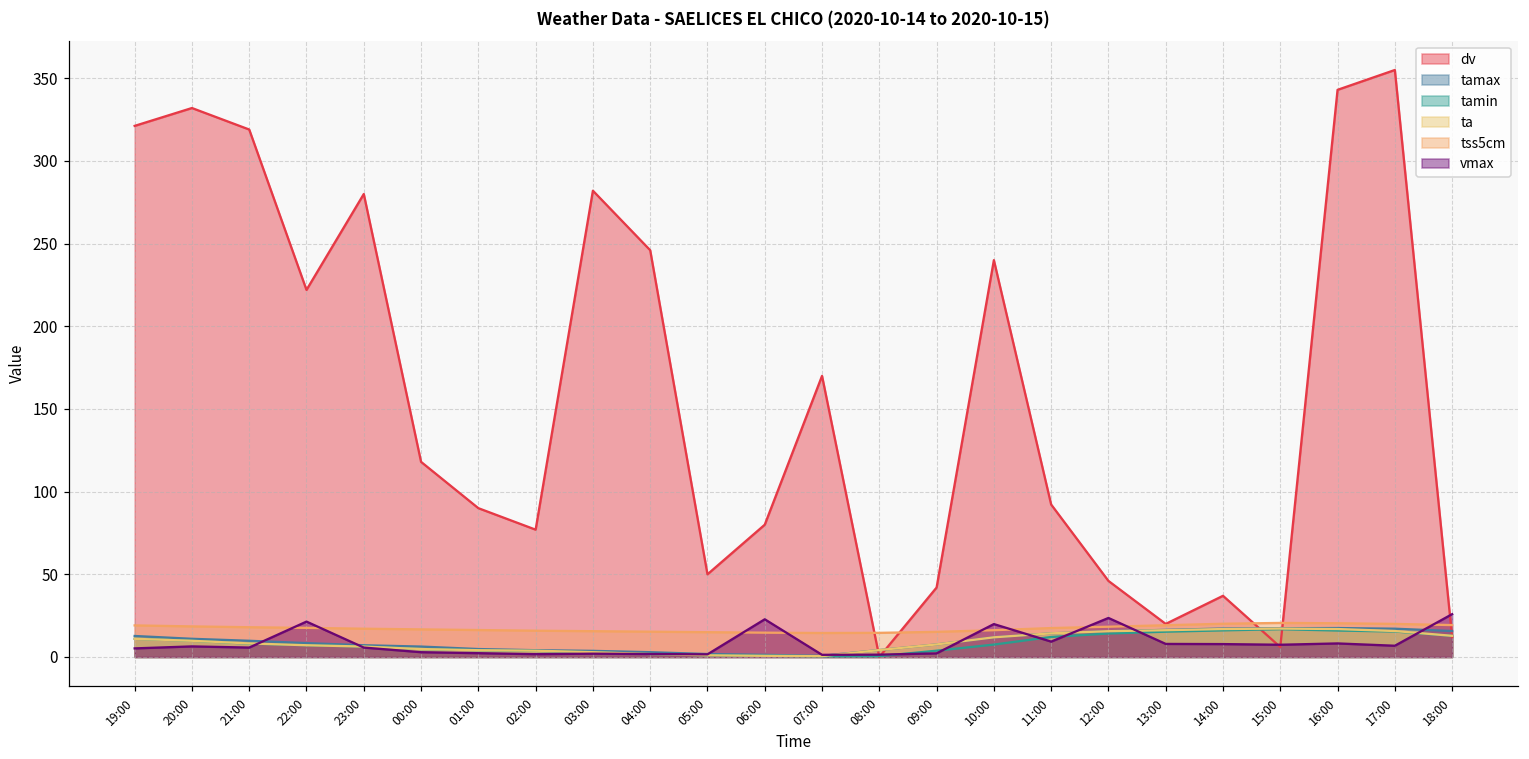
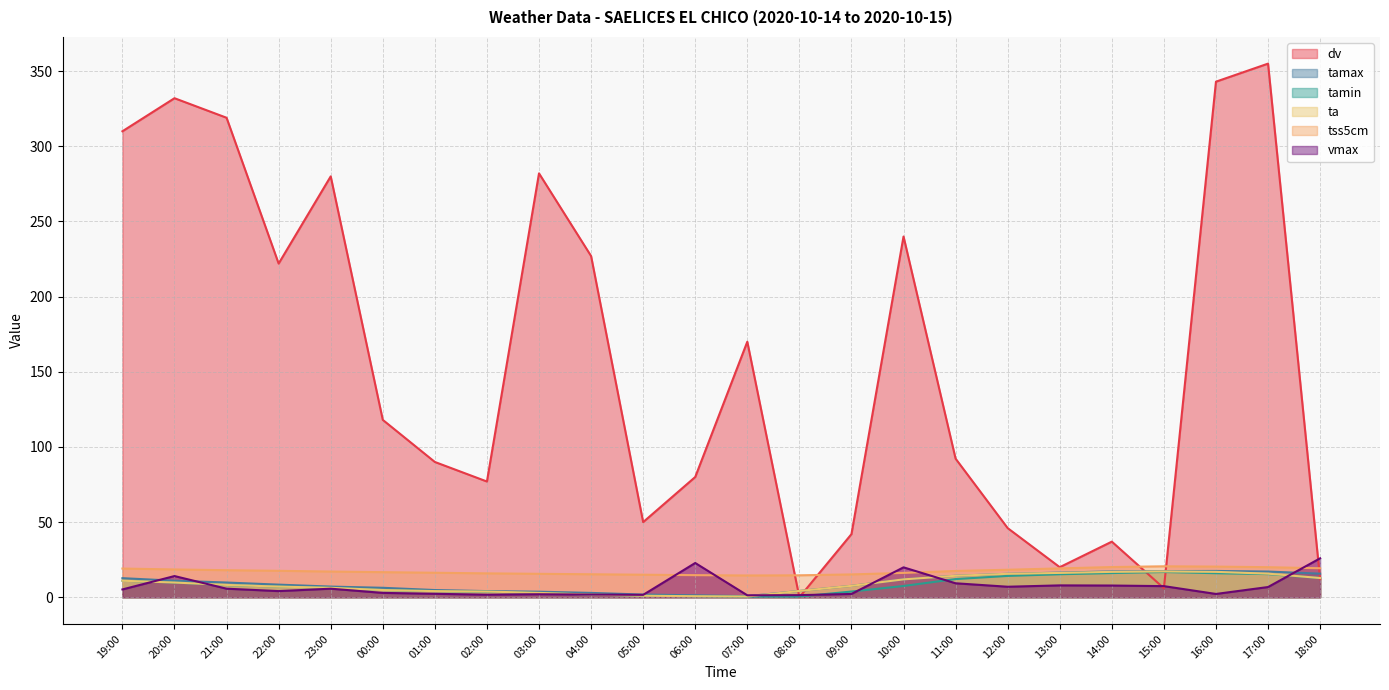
dv, 19:00: 321 -> 310
vmax, 20:00: 6 -> 14
vmax, 22:00: 21 -> 4
dv, 04:00: 246 -> 227
vmax, 12:00: 24 -> 7
vmax, 16:00: 8 -> 2
